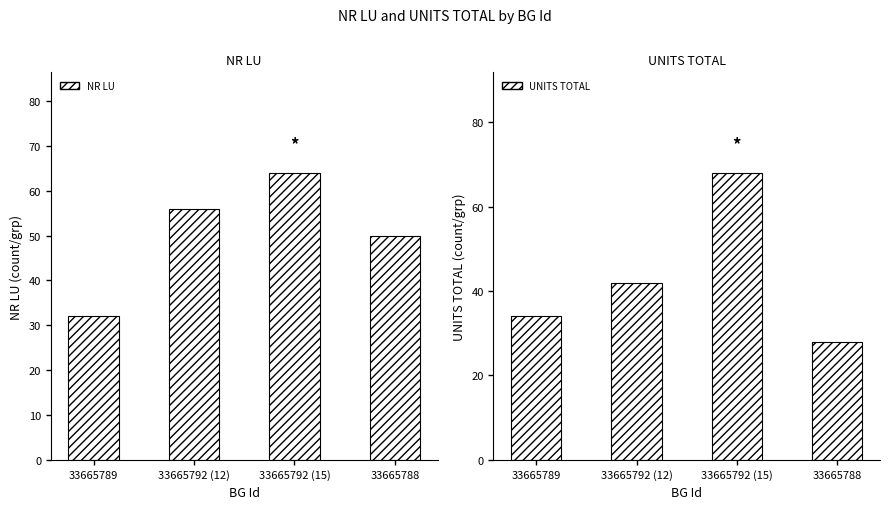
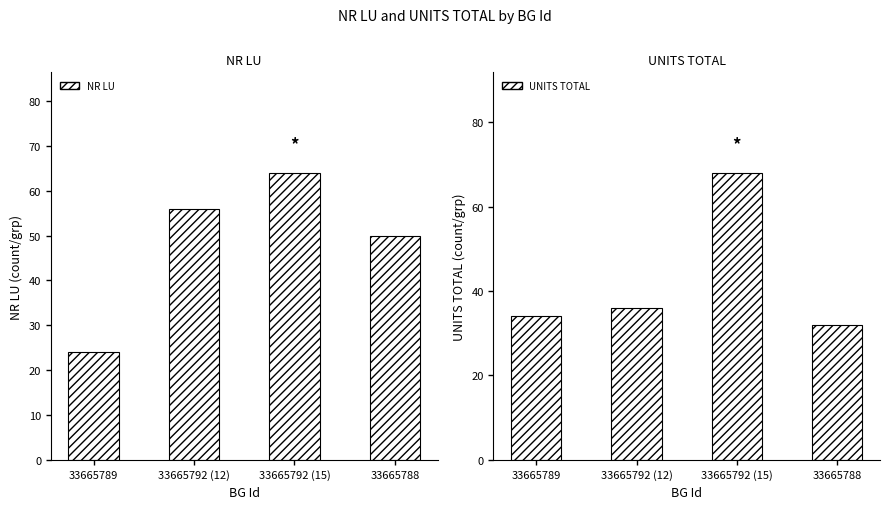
NR LU, 33665789: 32 -> 24
UNITS TOTAL, 33665792 (12): 42 -> 36
UNITS TOTAL, 33665788: 28 -> 32
